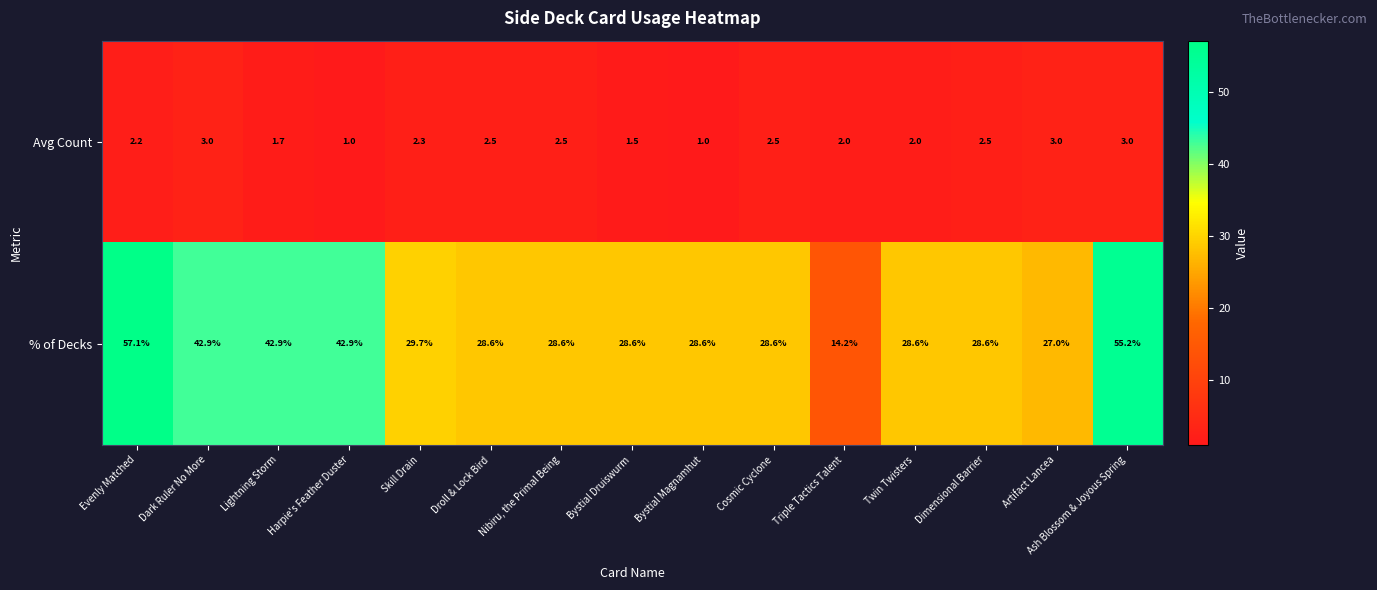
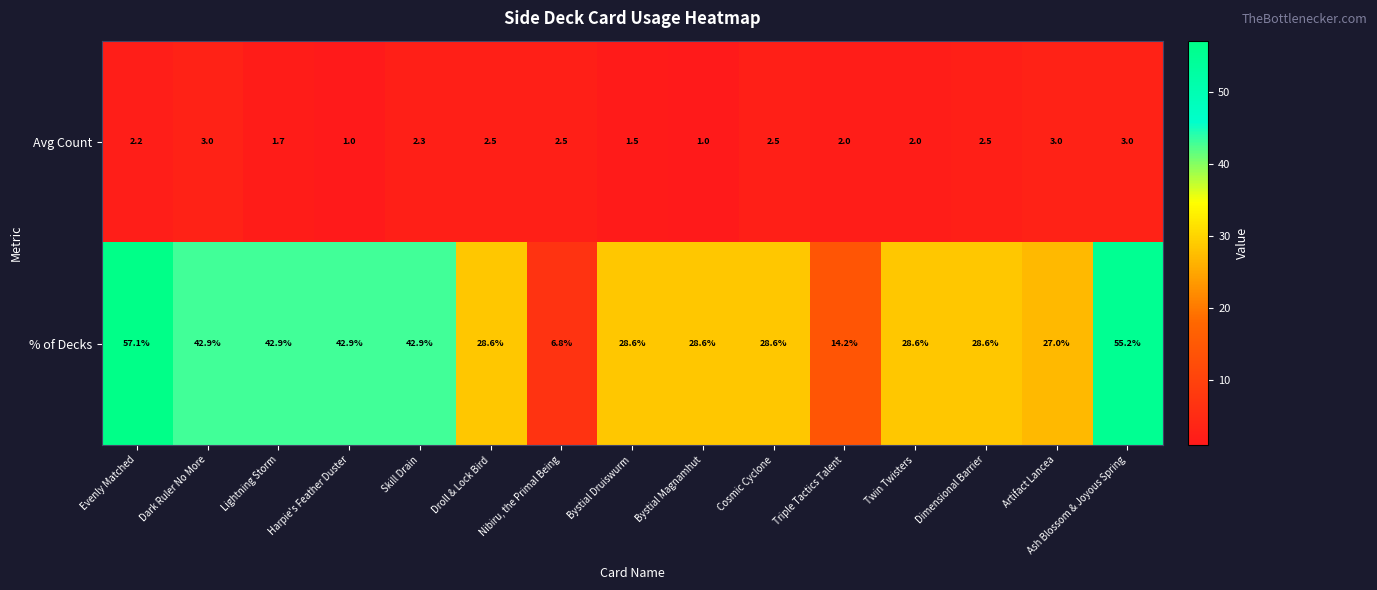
% of Decks, Skill Drain: 29.7% -> 42.9%
% of Decks, Nibiru, the Primal Being: 28.6% -> 6.8%
